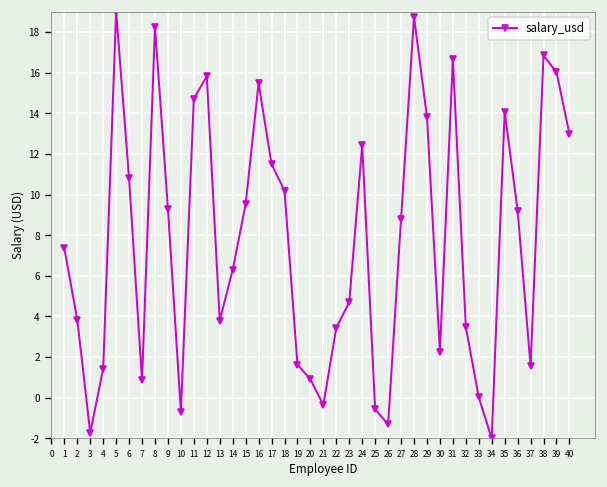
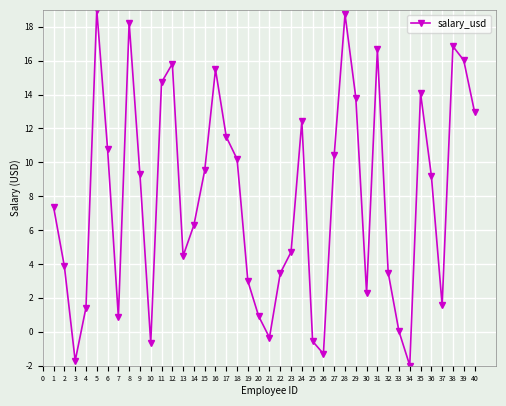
13: 3.8 -> 4.5
19: 1.6 -> 3.0
27: 8.8 -> 10.4
